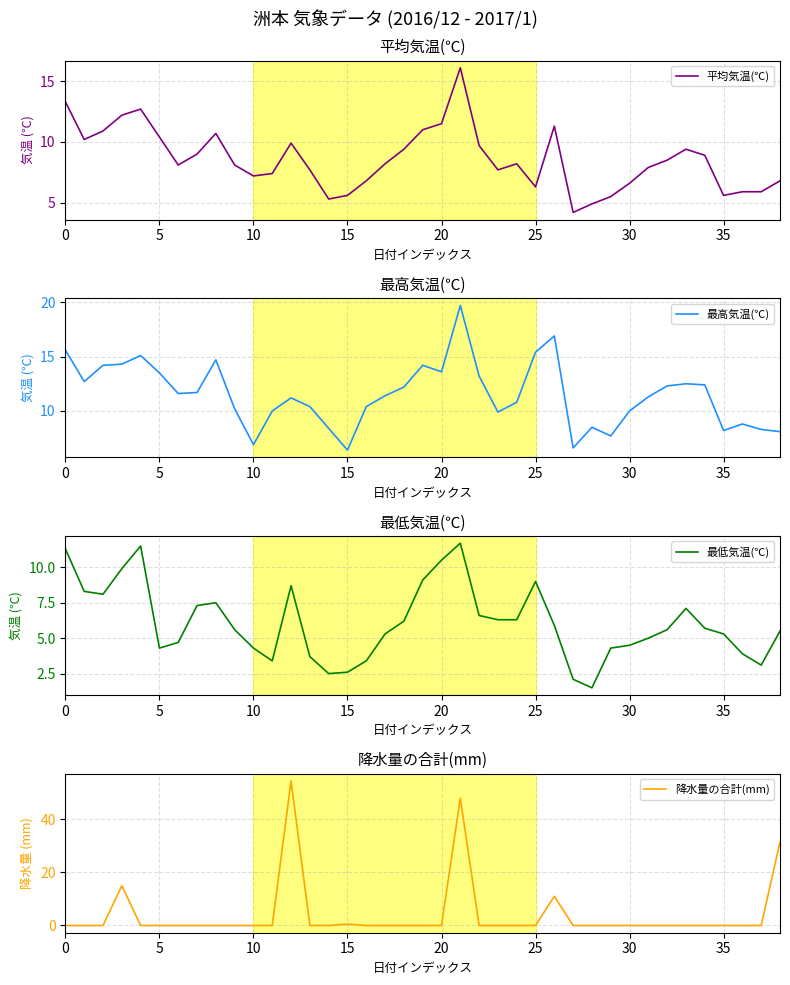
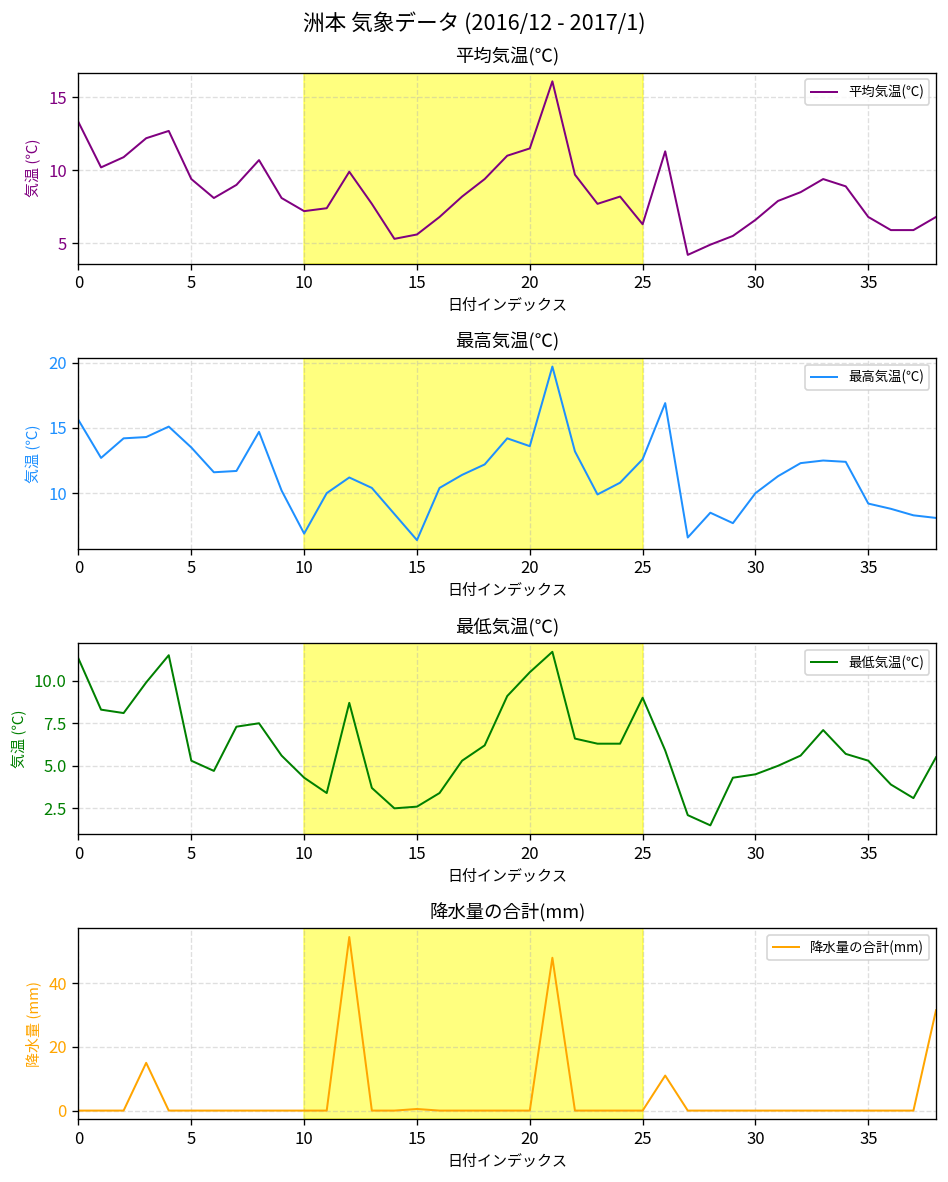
平均気温(℃), 5: 10.4 -> 9.4
平均気温(℃), 35: 5.6 -> 6.8
最高気温(℃), 25: 15.4 -> 12.6
最高気温(℃), 35: 8.2 -> 9.2
最低気温(℃), 5: 4.3 -> 5.3
